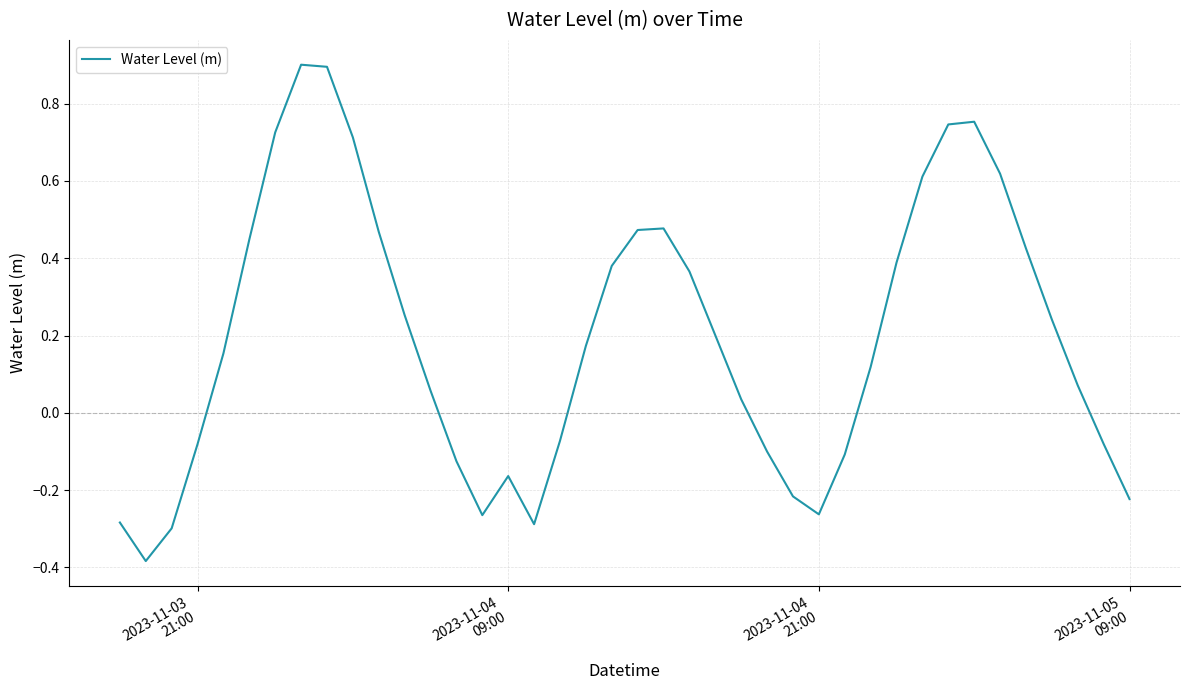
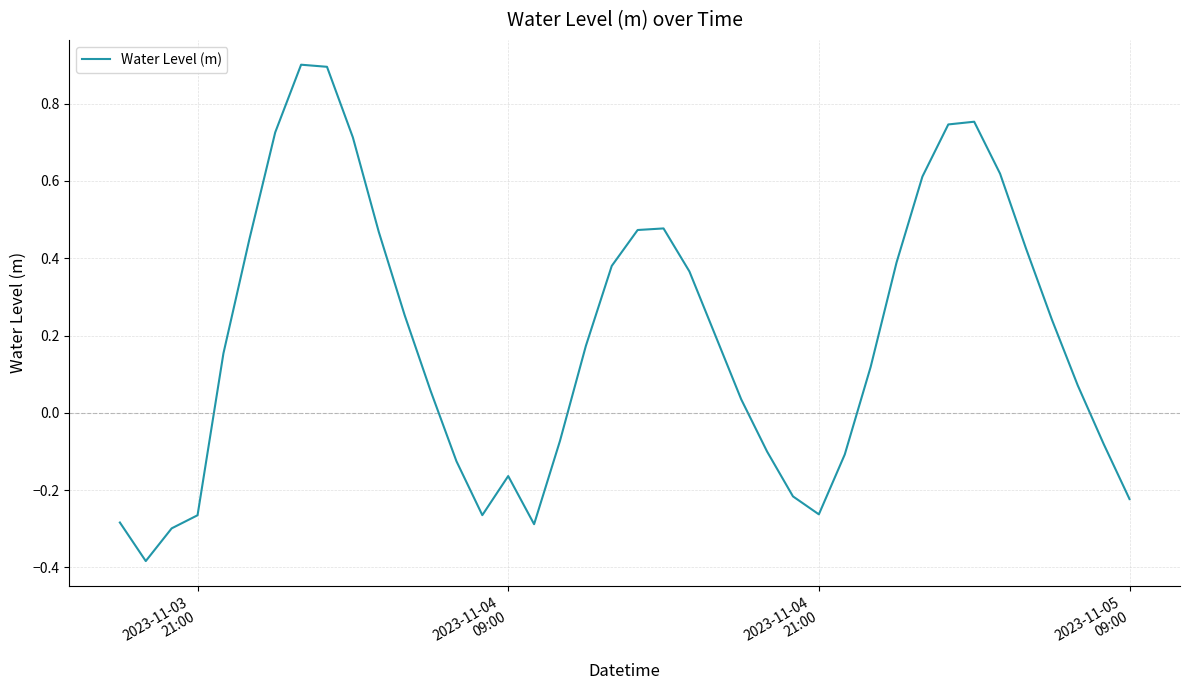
2023-11-03 21:00: -0.08 -> -0.26
